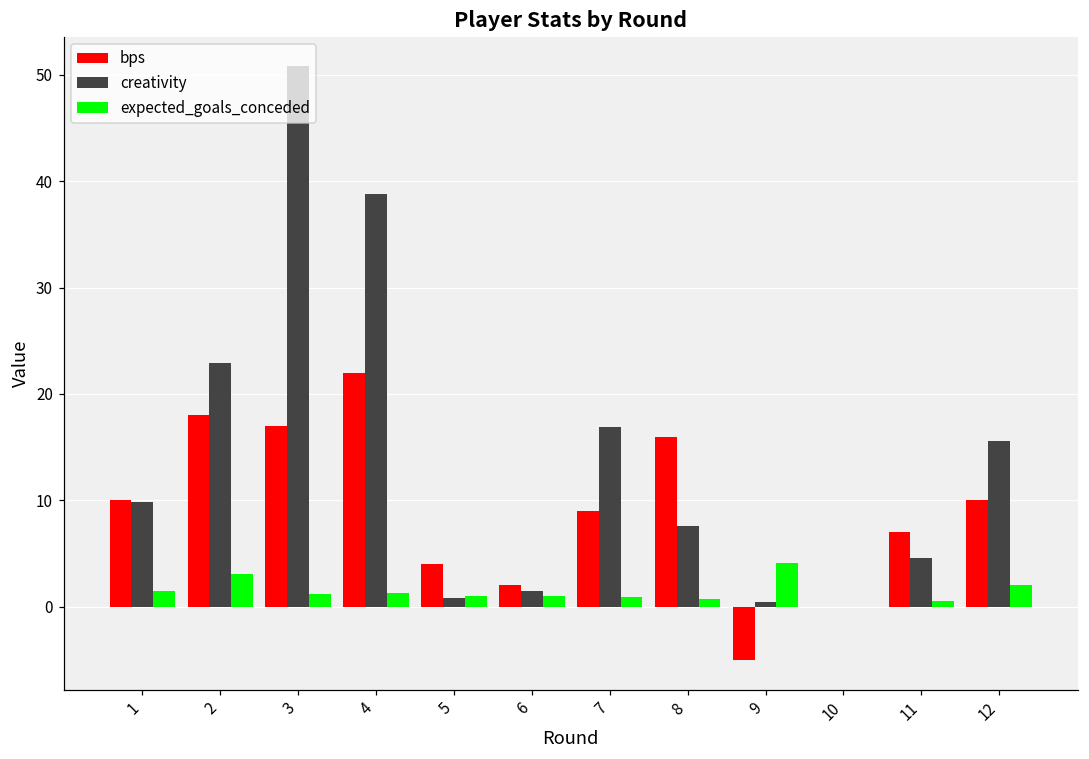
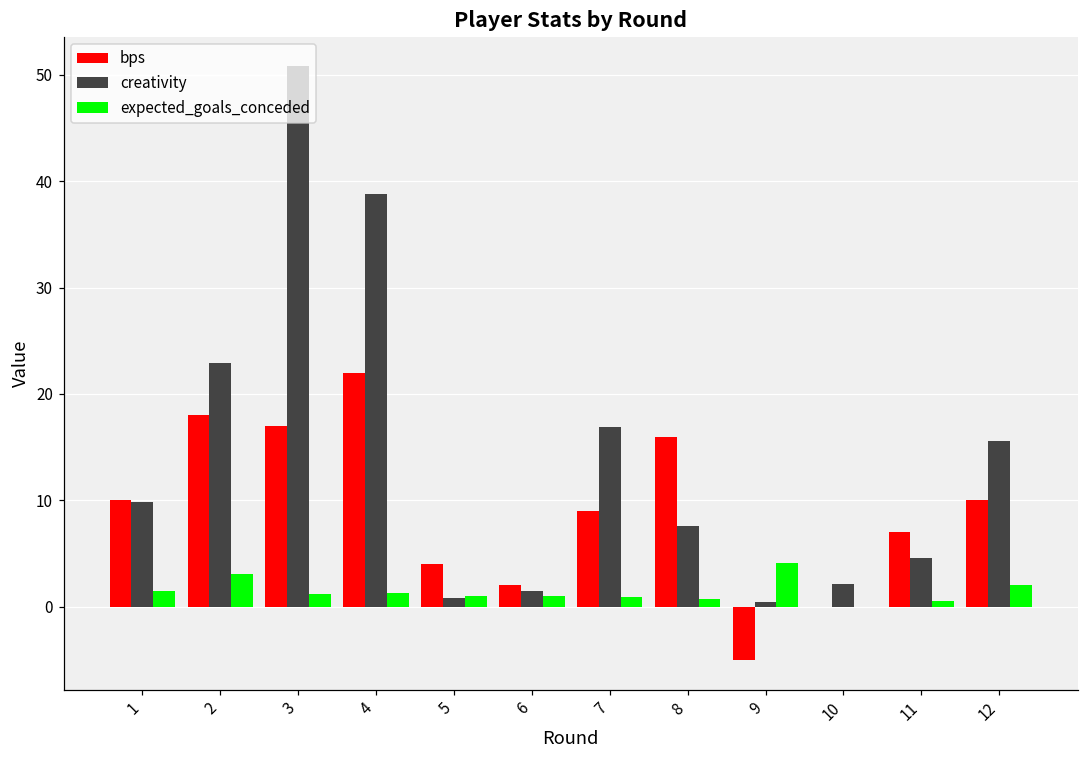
creativity, 10: 0 -> 2
